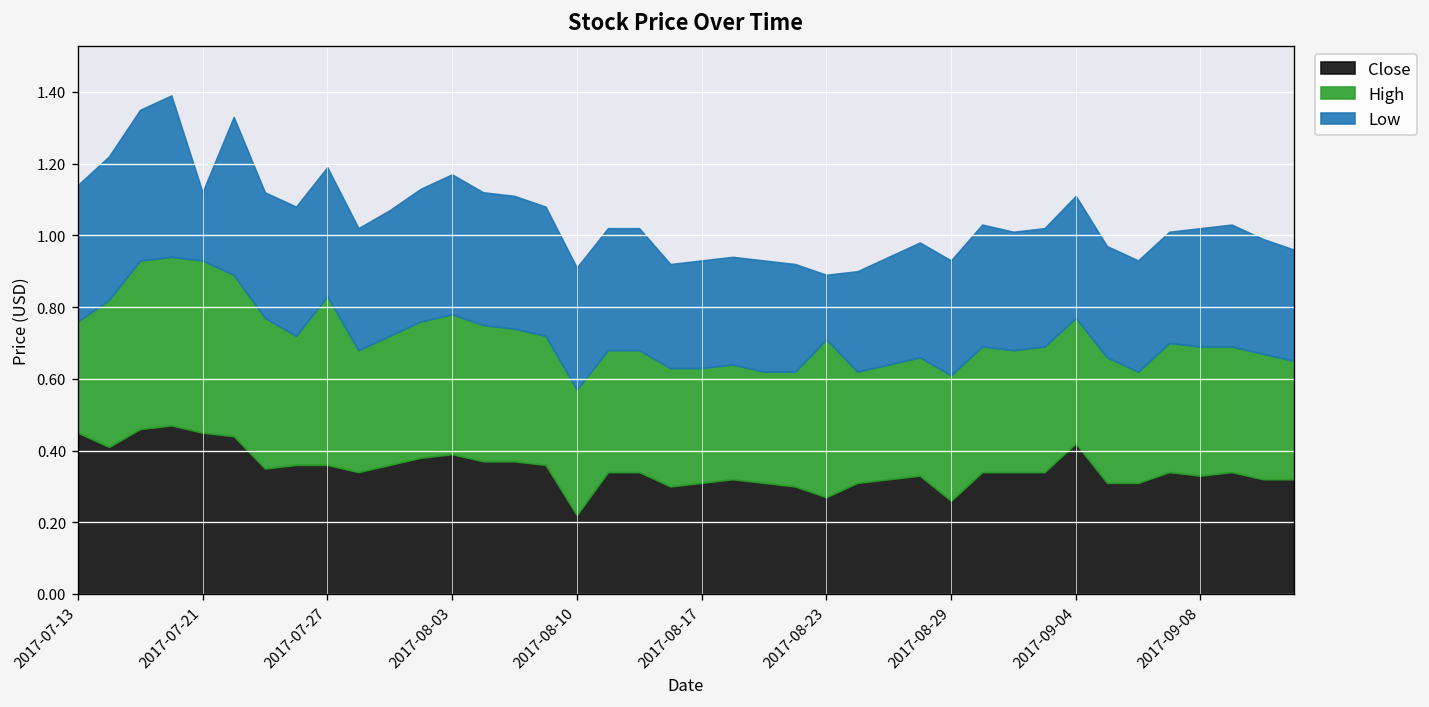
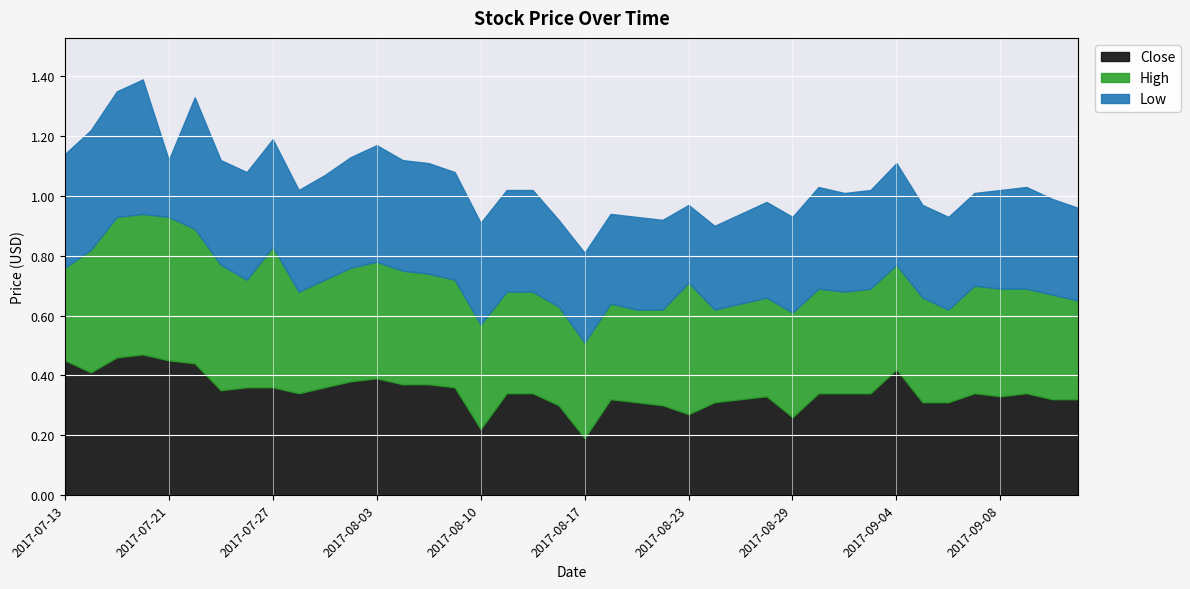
Close, 2017-08-17: 0.31 -> 0.19
Low, 2017-08-23: 0.18 -> 0.26
